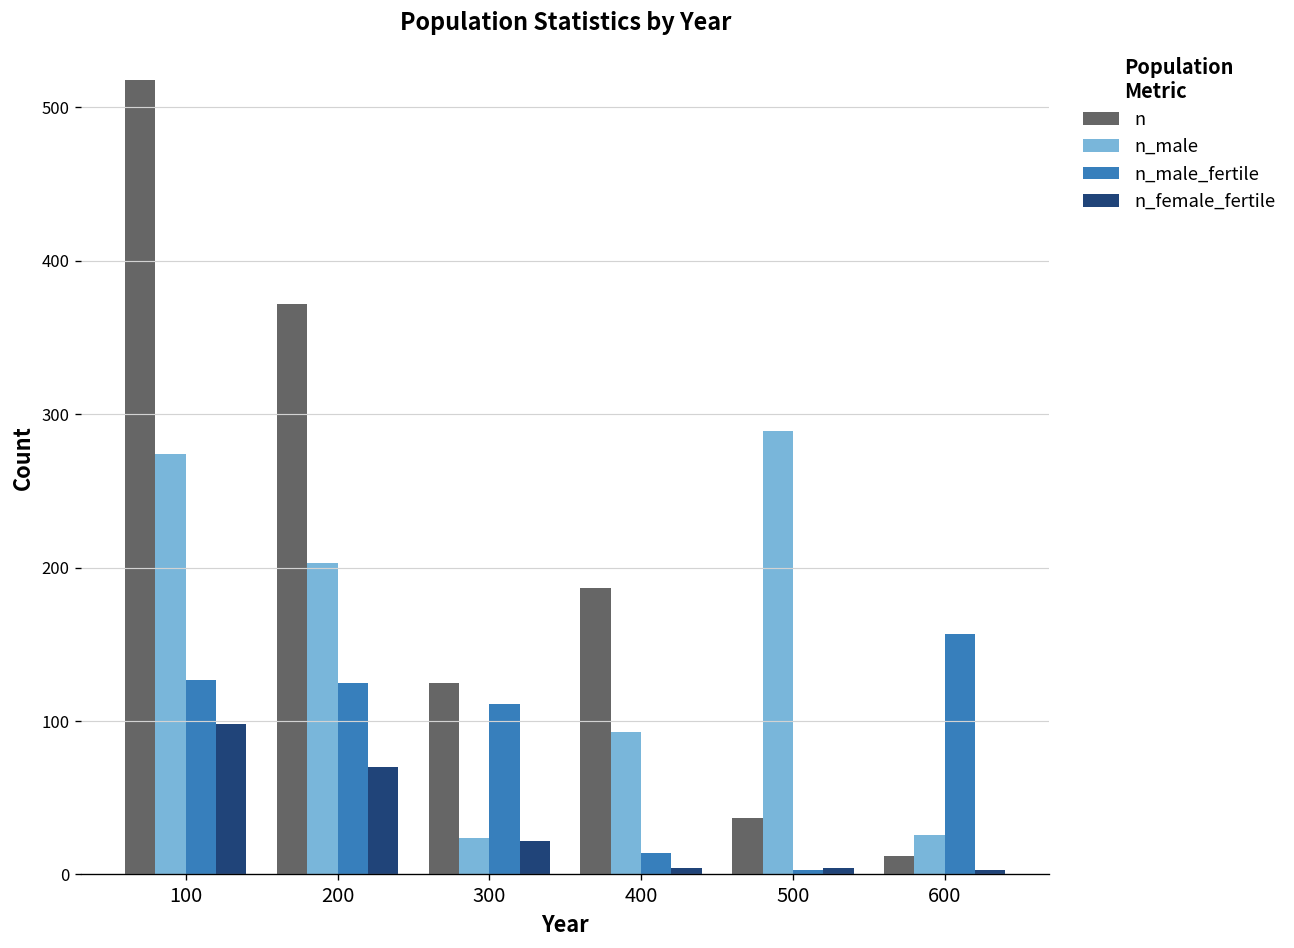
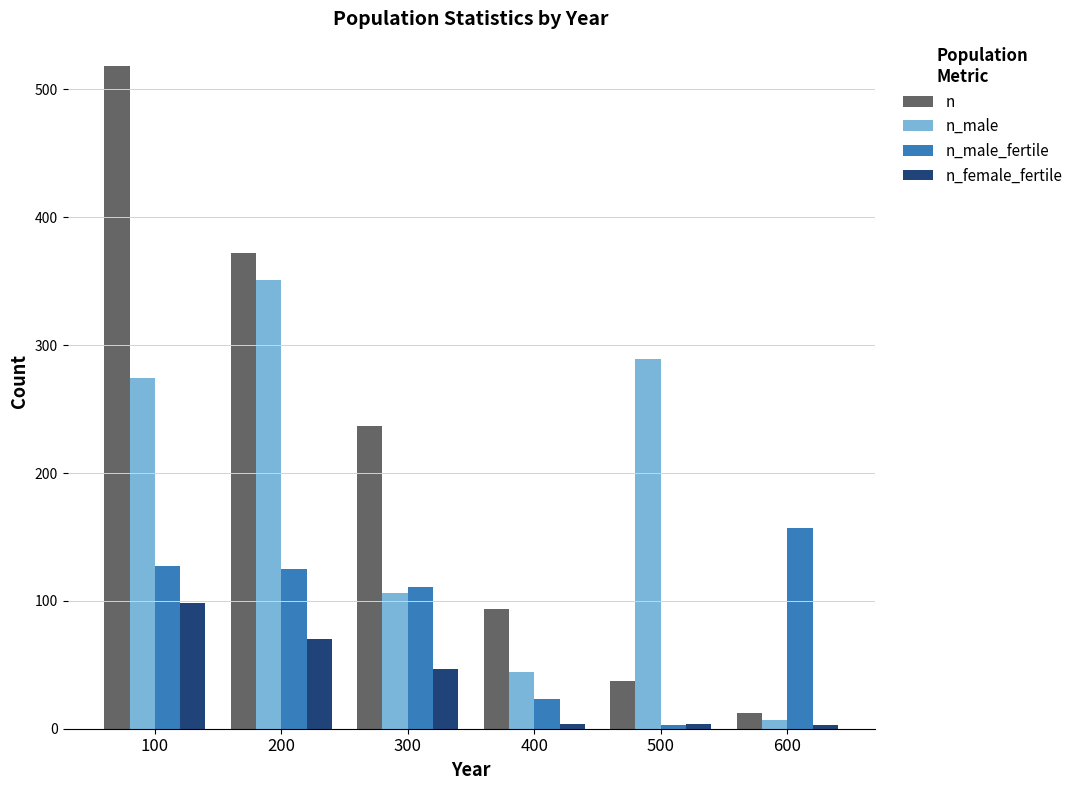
n_male, 200: 203 -> 351
n, 300: 125 -> 237
n_male, 300: 24 -> 106
n_female_fertile, 300: 22 -> 47
n, 400: 187 -> 94
n_male, 400: 93 -> 44
n_male_fertile, 400: 14 -> 23
n_male, 600: 26 -> 7
